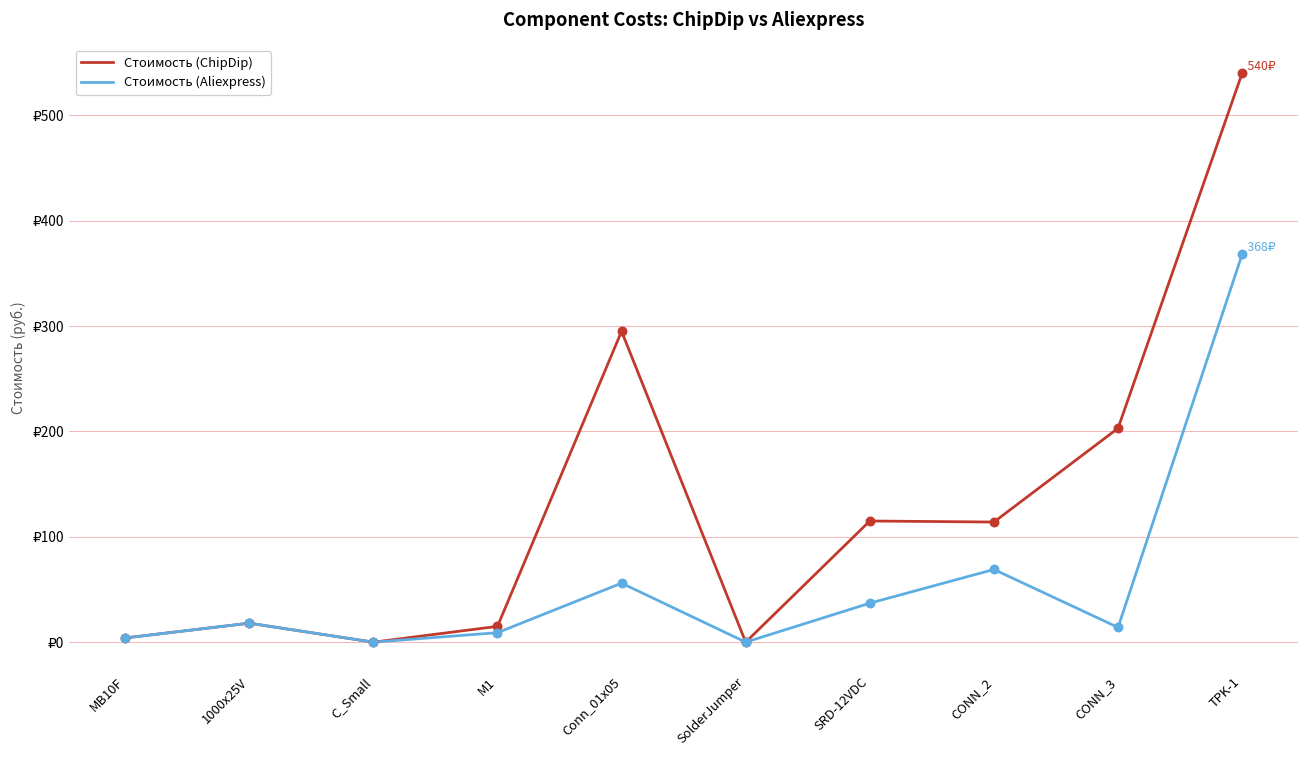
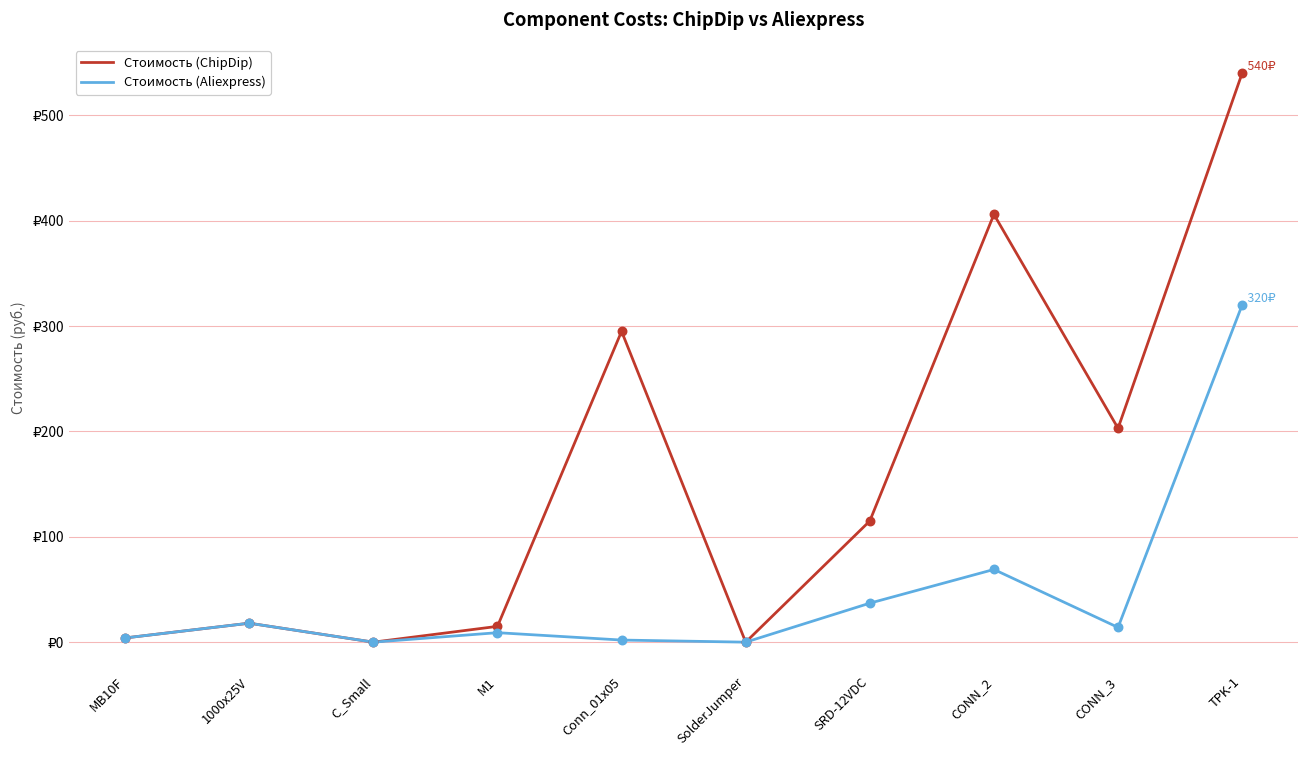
Стоимость (Aliexpress), Conn_01x05: ₽60 -> ₽0
Стоимость (ChipDip), CONN_2: ₽110 -> ₽410
Стоимость (Aliexpress), TPK-1: 368₽ -> 320₽
